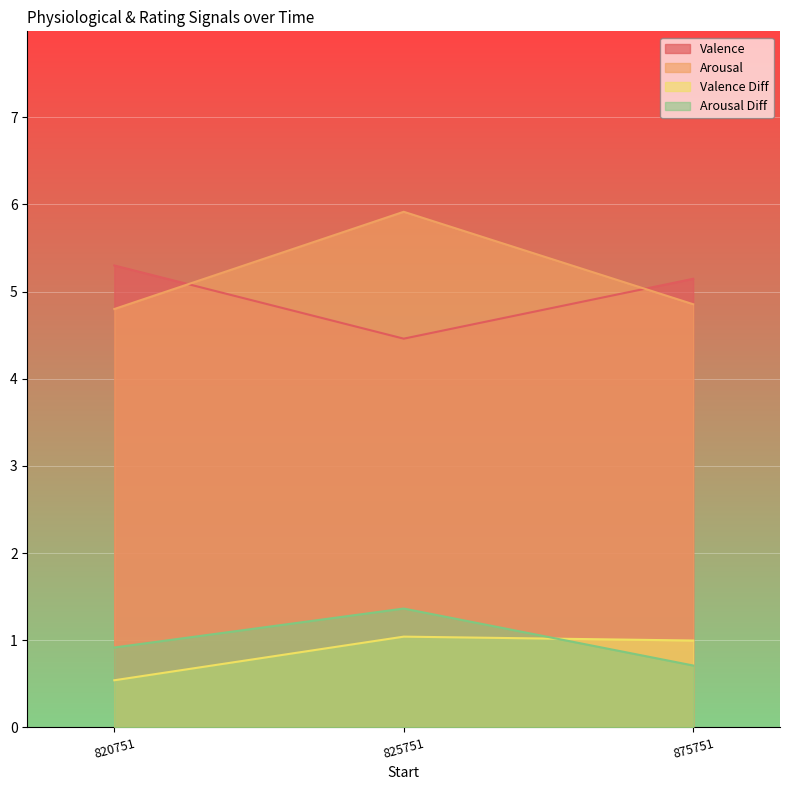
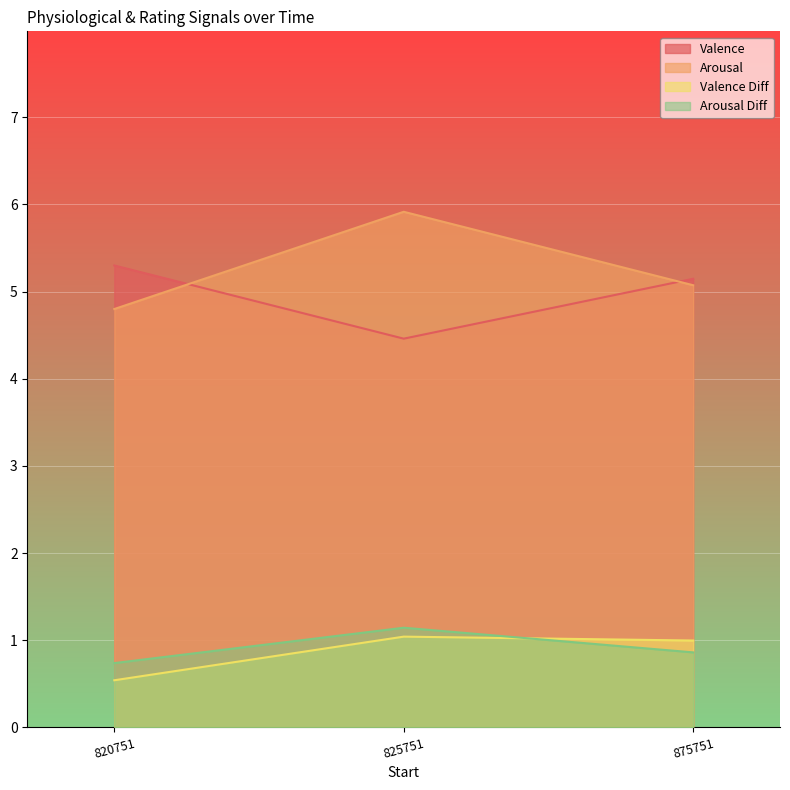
Arousal Diff, 820751: 0.9 -> 0.7
Arousal Diff, 825751: 1.4 -> 1.1
Arousal, 875751: 4.9 -> 5.1
Arousal Diff, 875751: 0.7 -> 0.9
